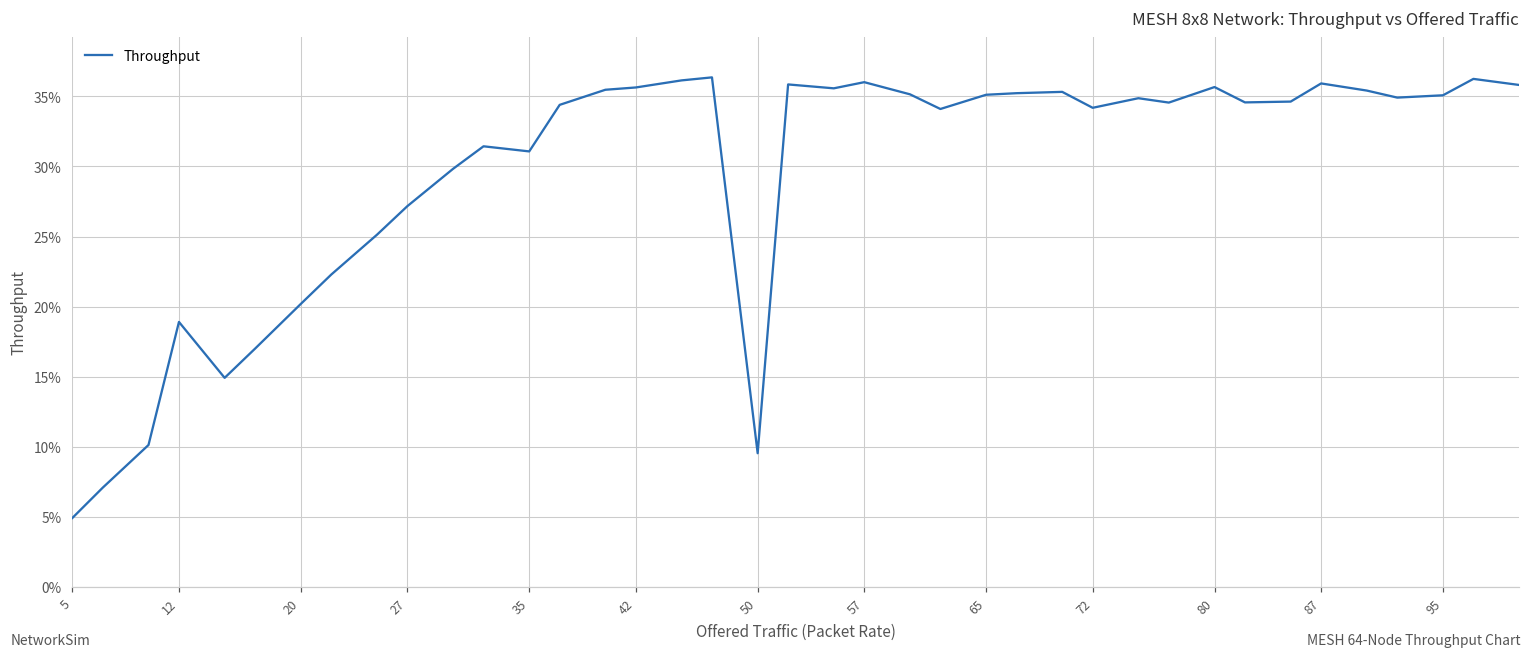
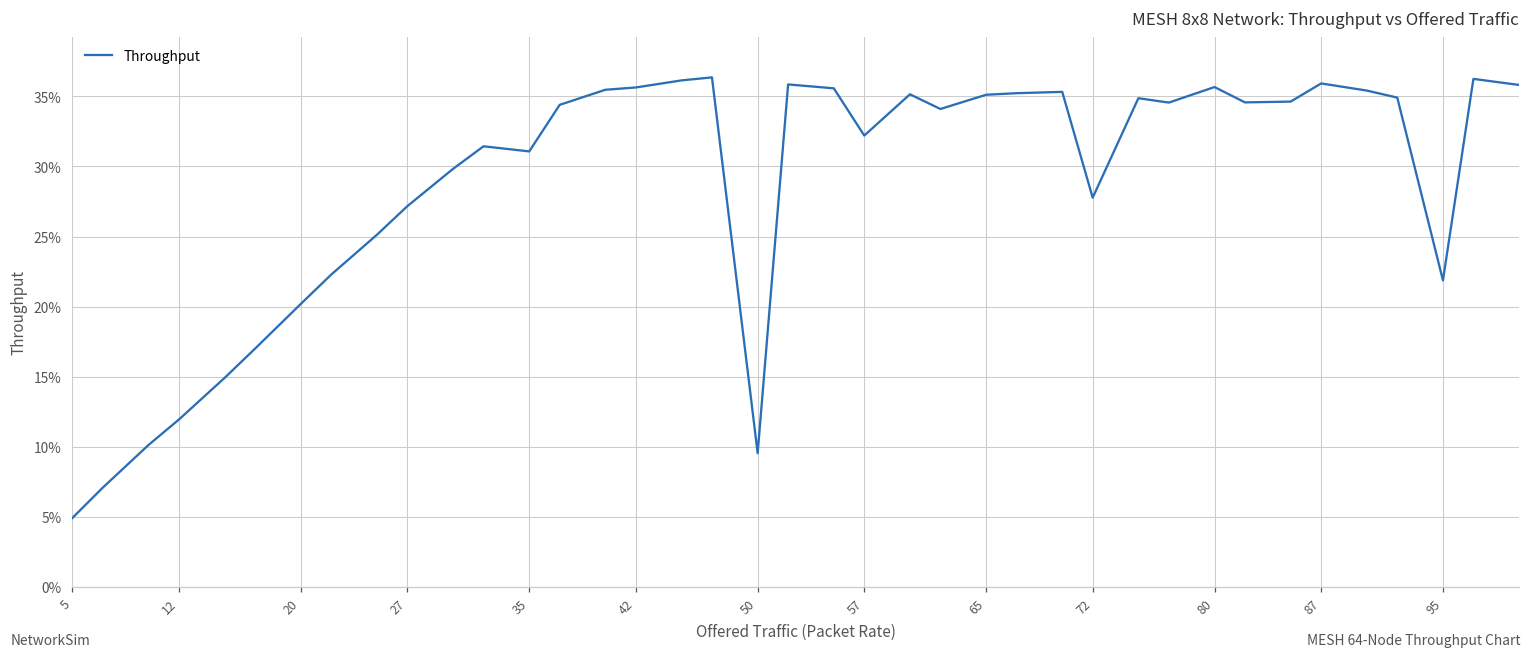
12: 18.9% -> 11.9%
57: 36.0% -> 32.2%
72: 34.2% -> 27.8%
95: 35.1% -> 21.9%
